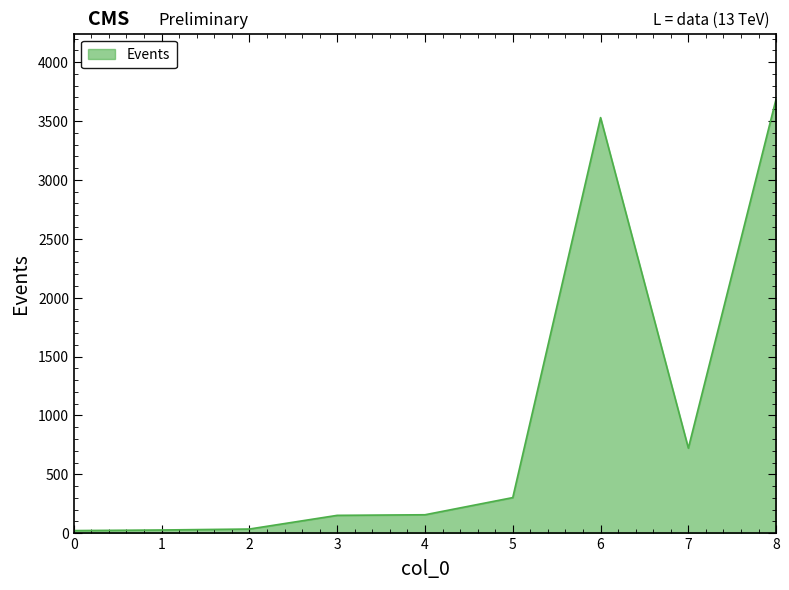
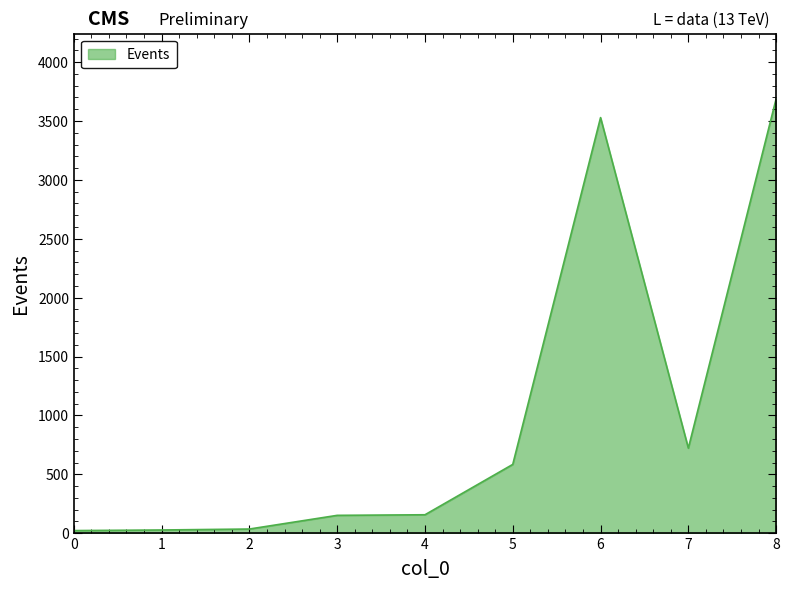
5: 300 -> 580
